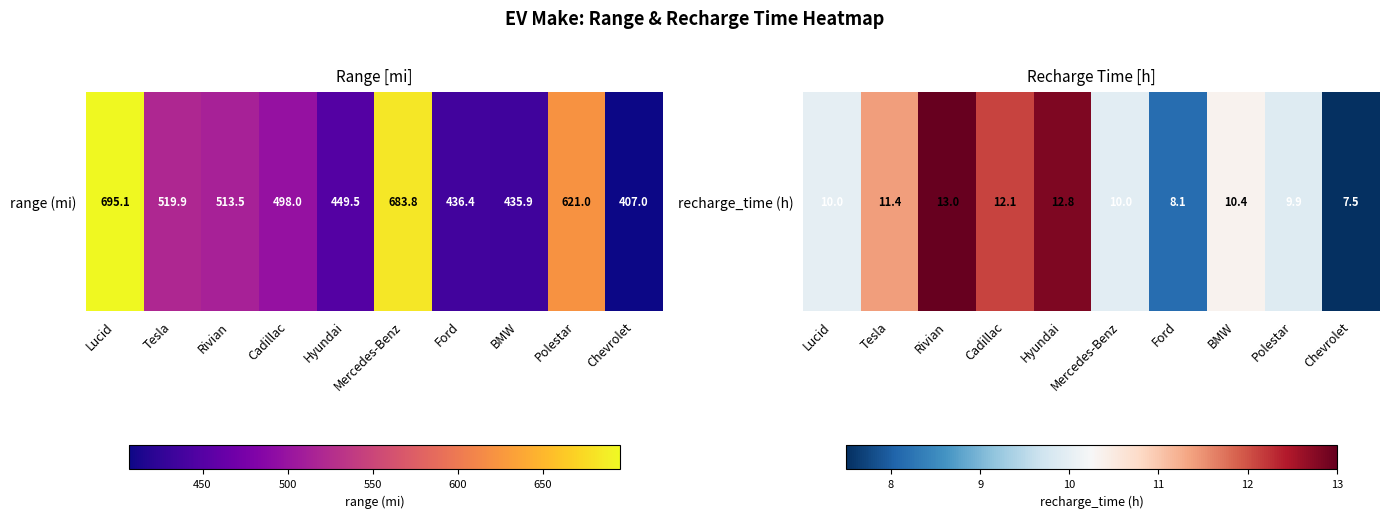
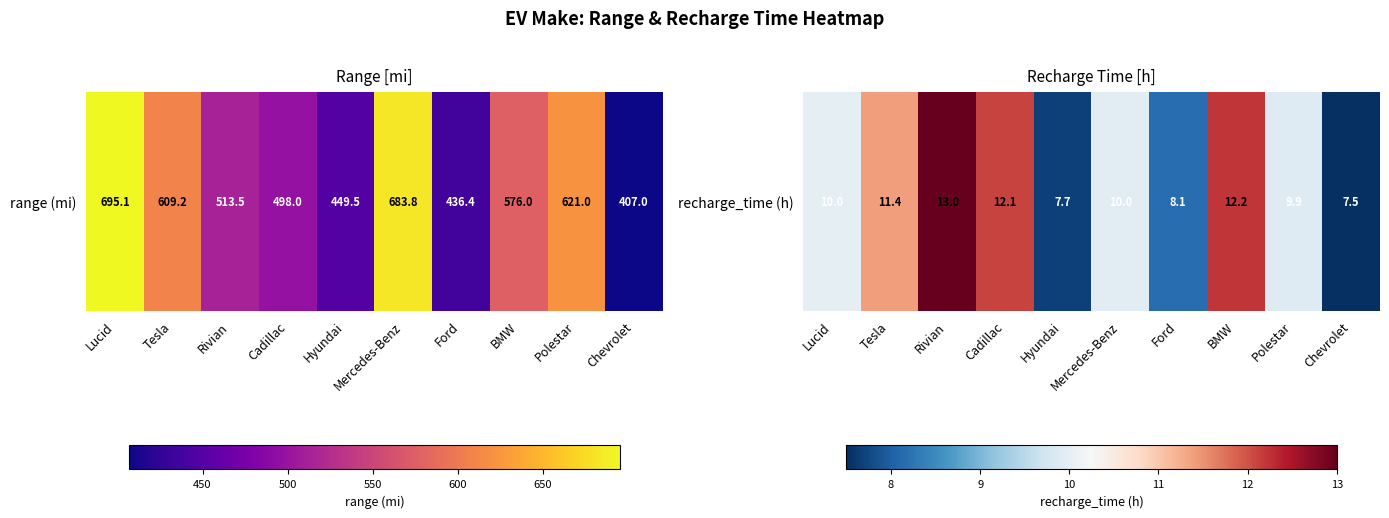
Range [mi], range (mi), Tesla: 519.9 -> 609.2
Range [mi], range (mi), BMW: 435.9 -> 576.0
Recharge Time [h], recharge_time (h), Hyundai: 12.8 -> 7.7
Recharge Time [h], recharge_time (h), BMW: 10.4 -> 12.2
